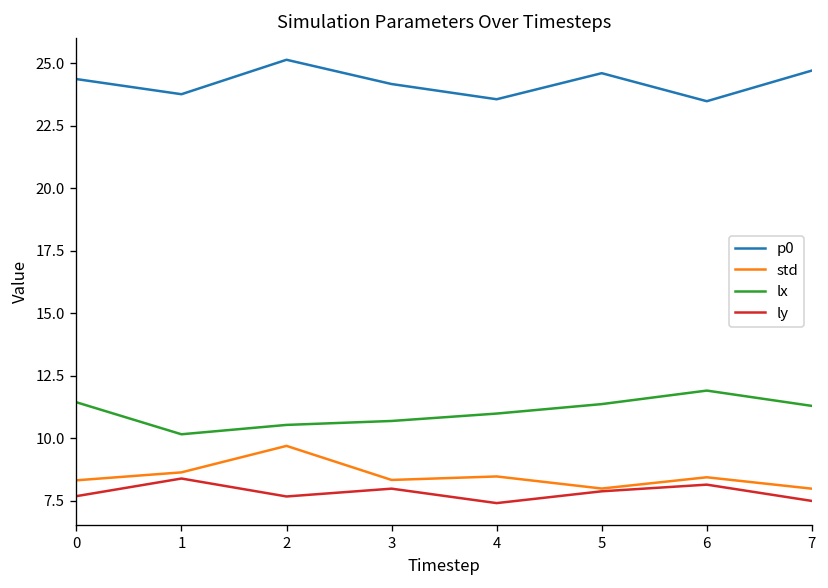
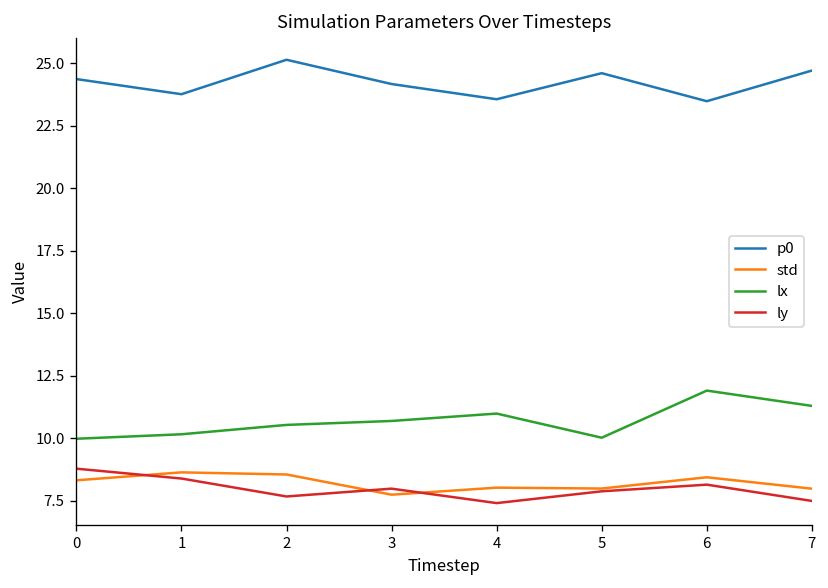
lx, 0: 11.4 -> 10.0
ly, 0: 7.7 -> 8.8
std, 2: 9.7 -> 8.5
std, 3: 8.3 -> 7.7
std, 4: 8.5 -> 8.0
lx, 5: 11.4 -> 10.0
